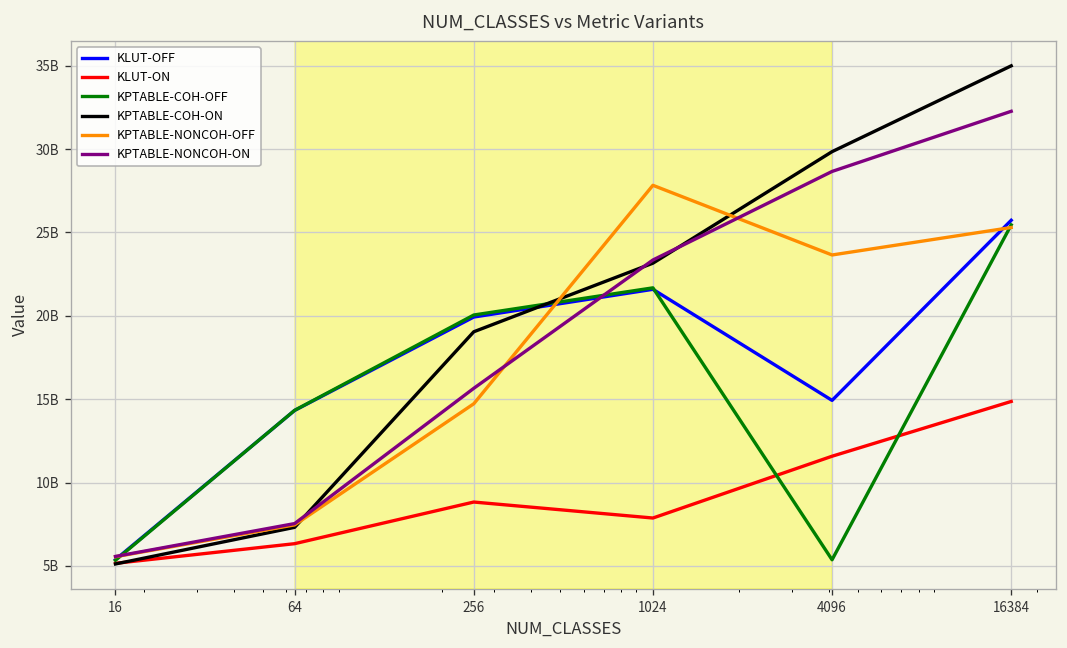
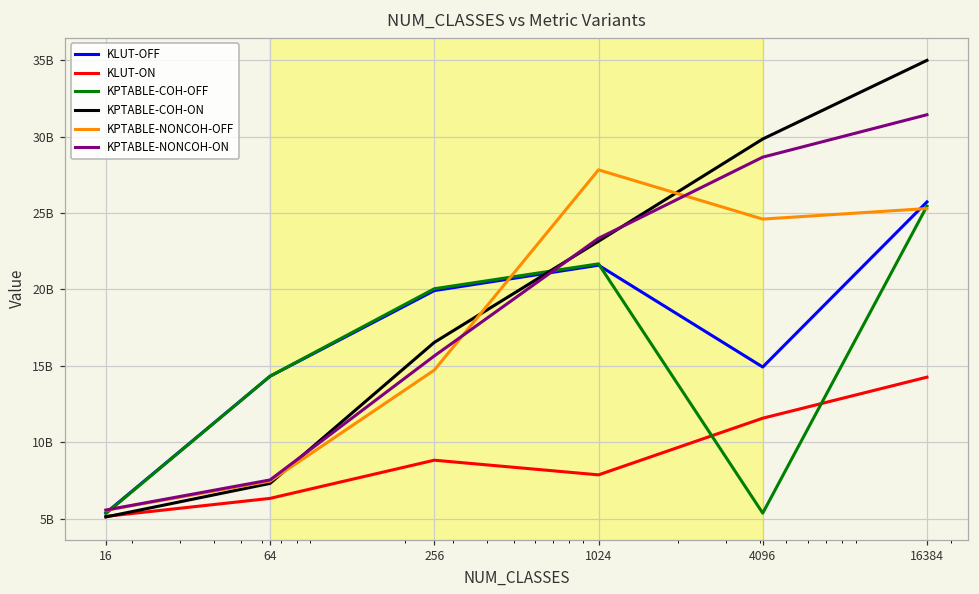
KPTABLE-COH-ON, 256: 19000000000 -> 16500000000
KPTABLE-NONCOH-OFF, 4096: 23600000000 -> 24600000000
KLUT-ON, 16384: 14900000000 -> 14300000000
KPTABLE-NONCOH-ON, 16384: 32300000000 -> 31400000000
